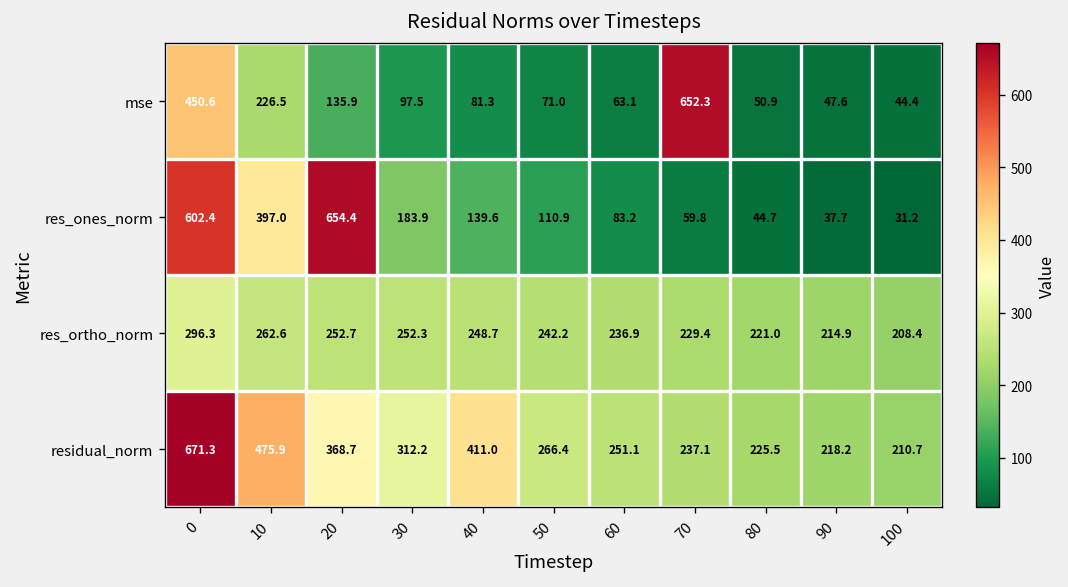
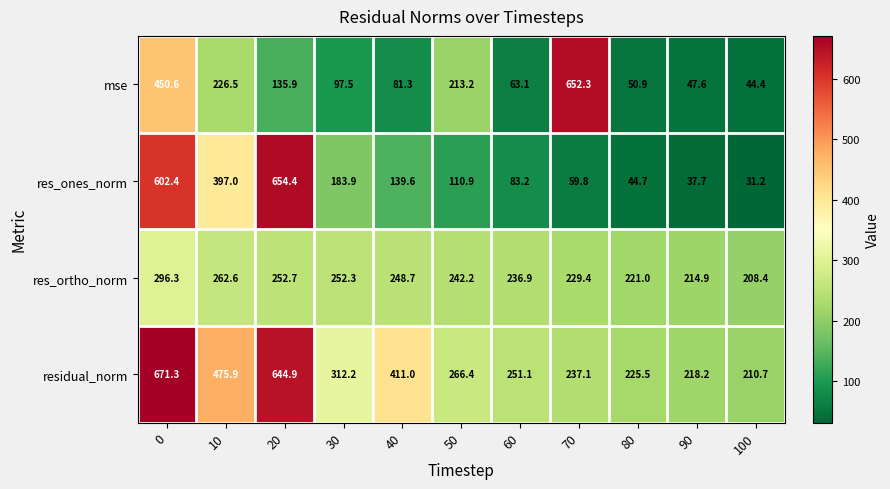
mse, 50: 71.0 -> 213.2
residual_norm, 20: 368.7 -> 644.9
